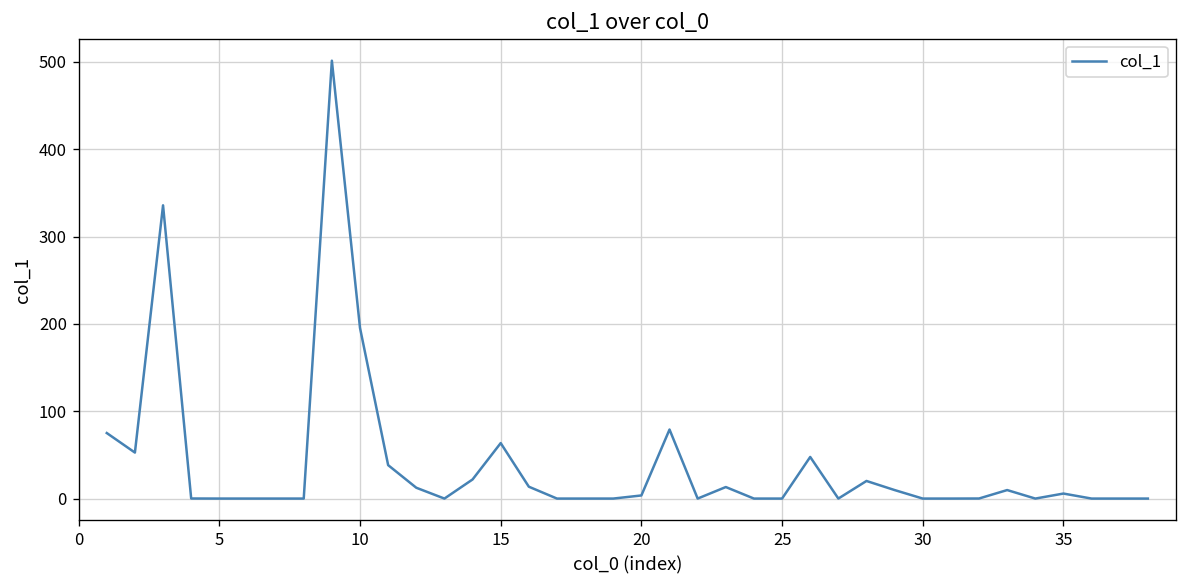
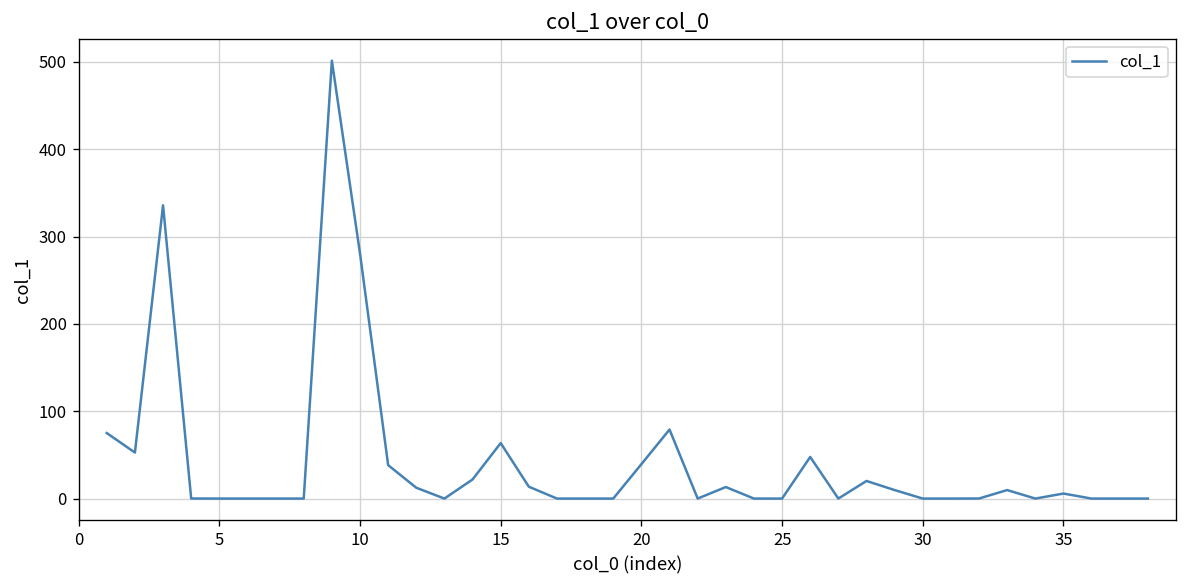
10: 200 -> 280
20: 0 -> 40
